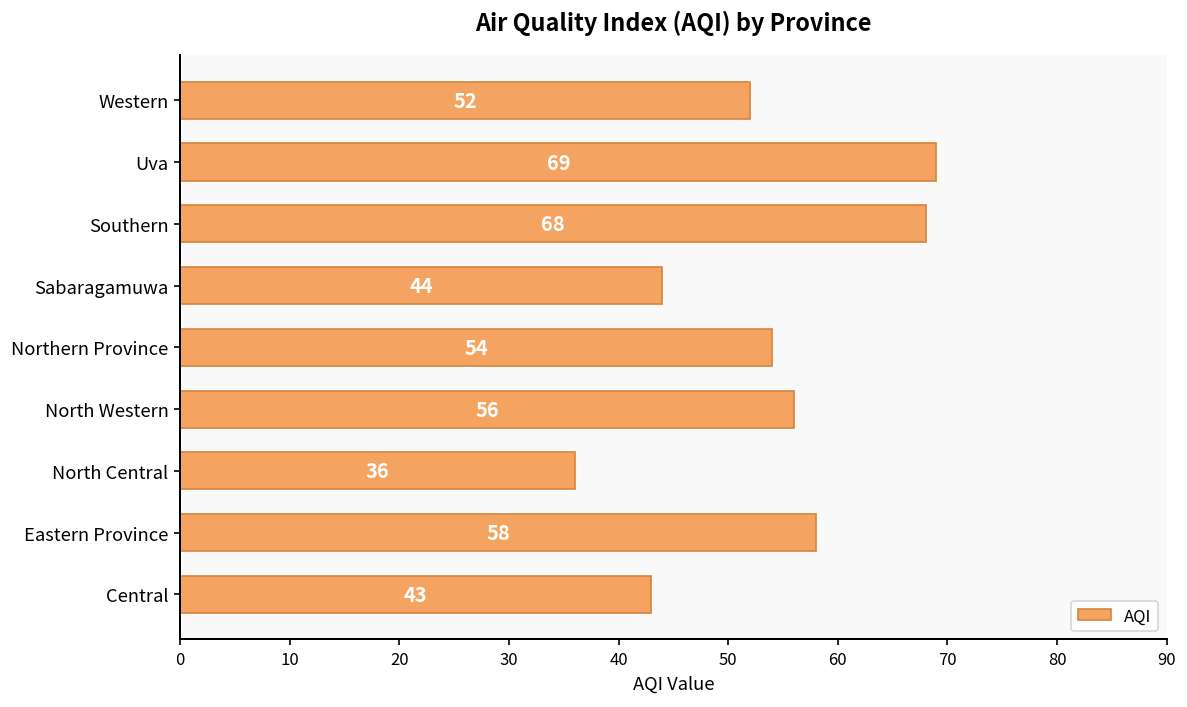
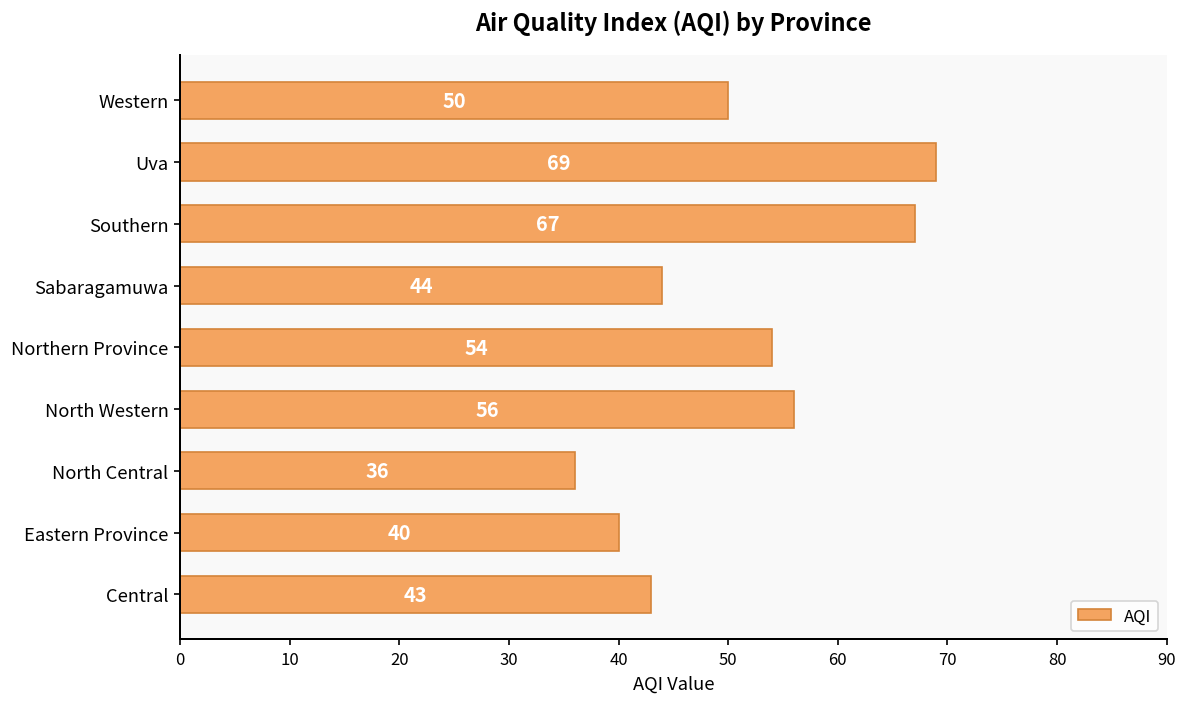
Western: 52 -> 50
Southern: 68 -> 67
Eastern Province: 58 -> 40
